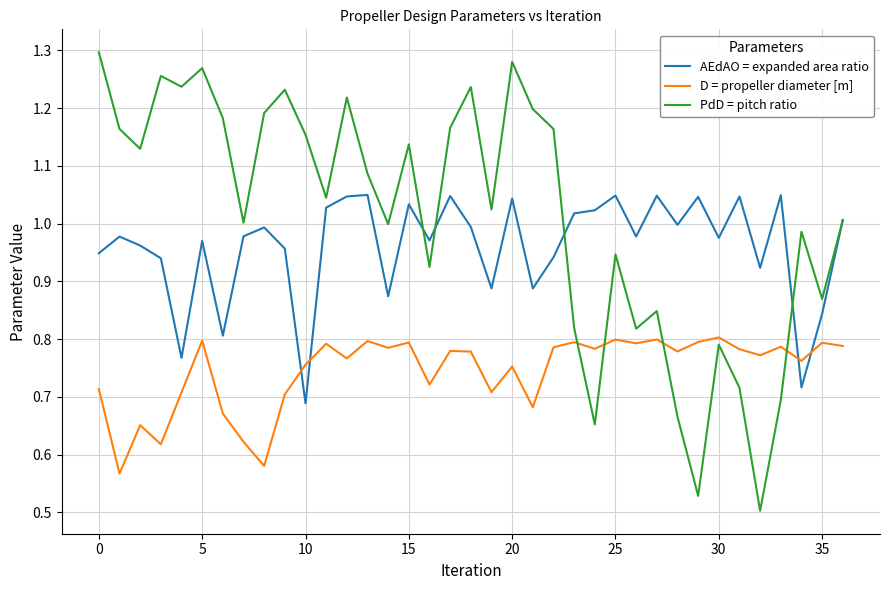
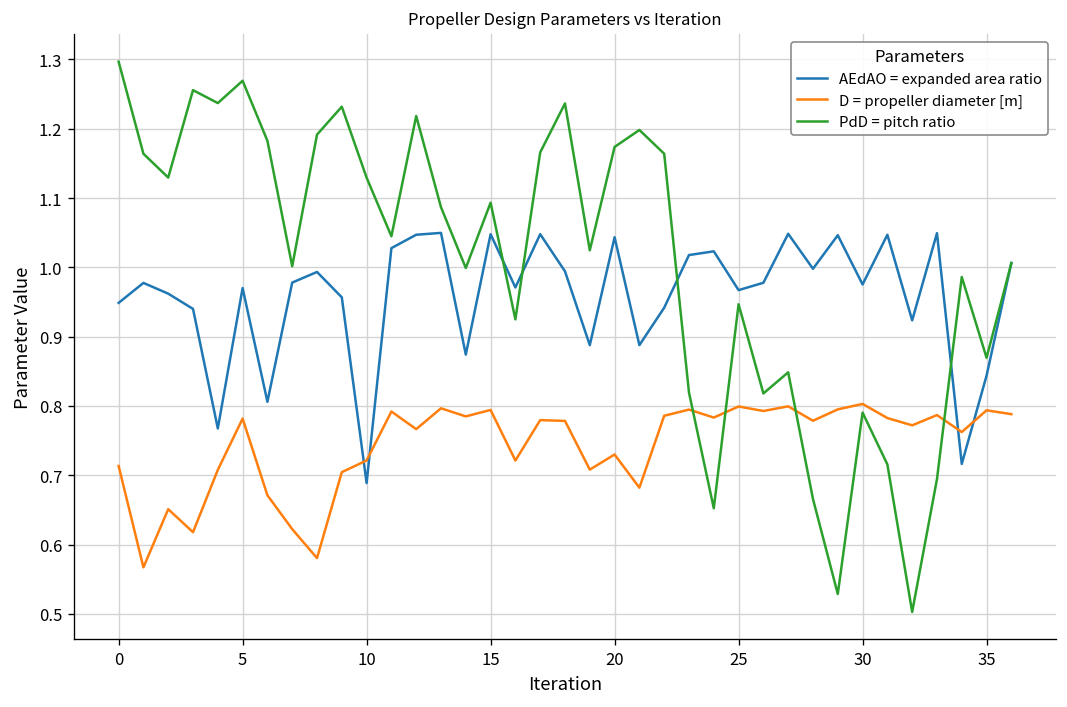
D = propeller diameter [m], 5: 0.80 -> 0.78
D = propeller diameter [m], 10: 0.76 -> 0.72
PdD = pitch ratio, 10: 1.15 -> 1.13
AEdAO = expanded area ratio, 15: 1.03 -> 1.05
PdD = pitch ratio, 15: 1.14 -> 1.09
D = propeller diameter [m], 20: 0.75 -> 0.73
PdD = pitch ratio, 20: 1.28 -> 1.17
AEdAO = expanded area ratio, 25: 1.05 -> 0.97
